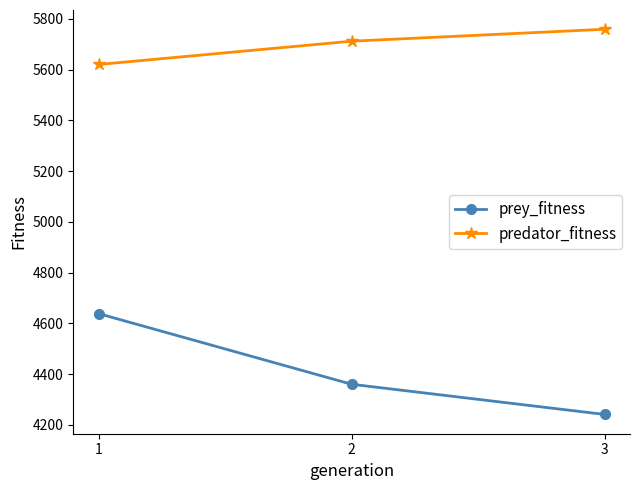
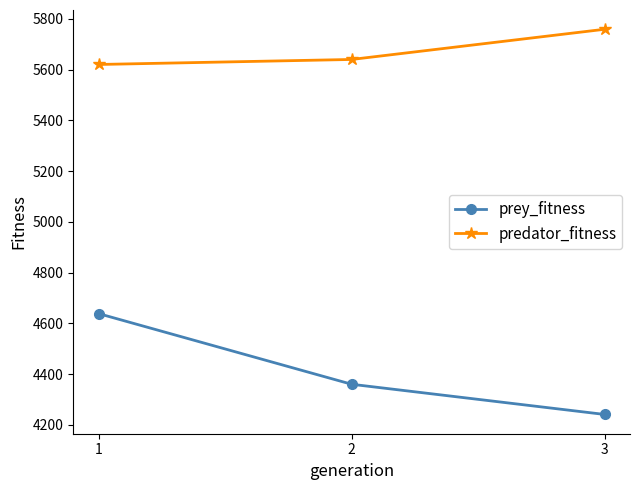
predator_fitness, 2: 5710 -> 5640
